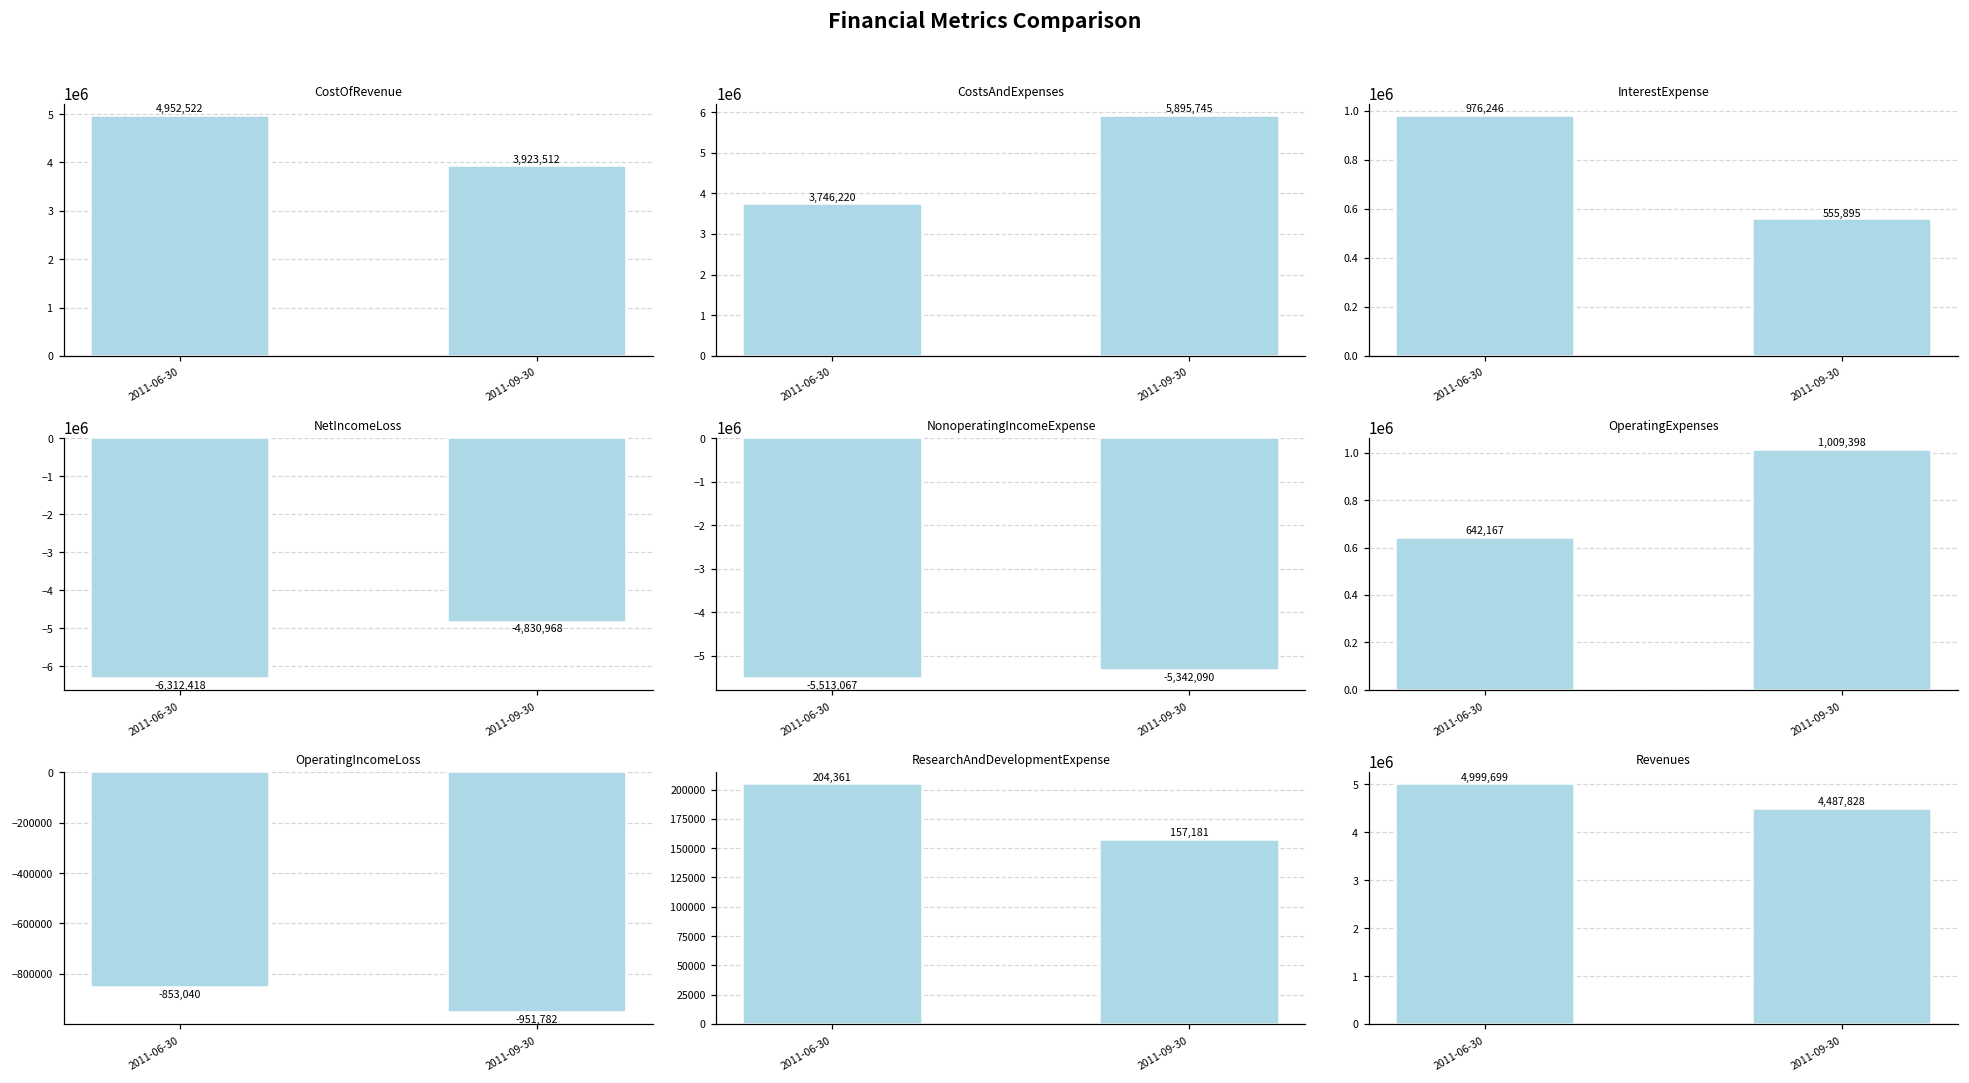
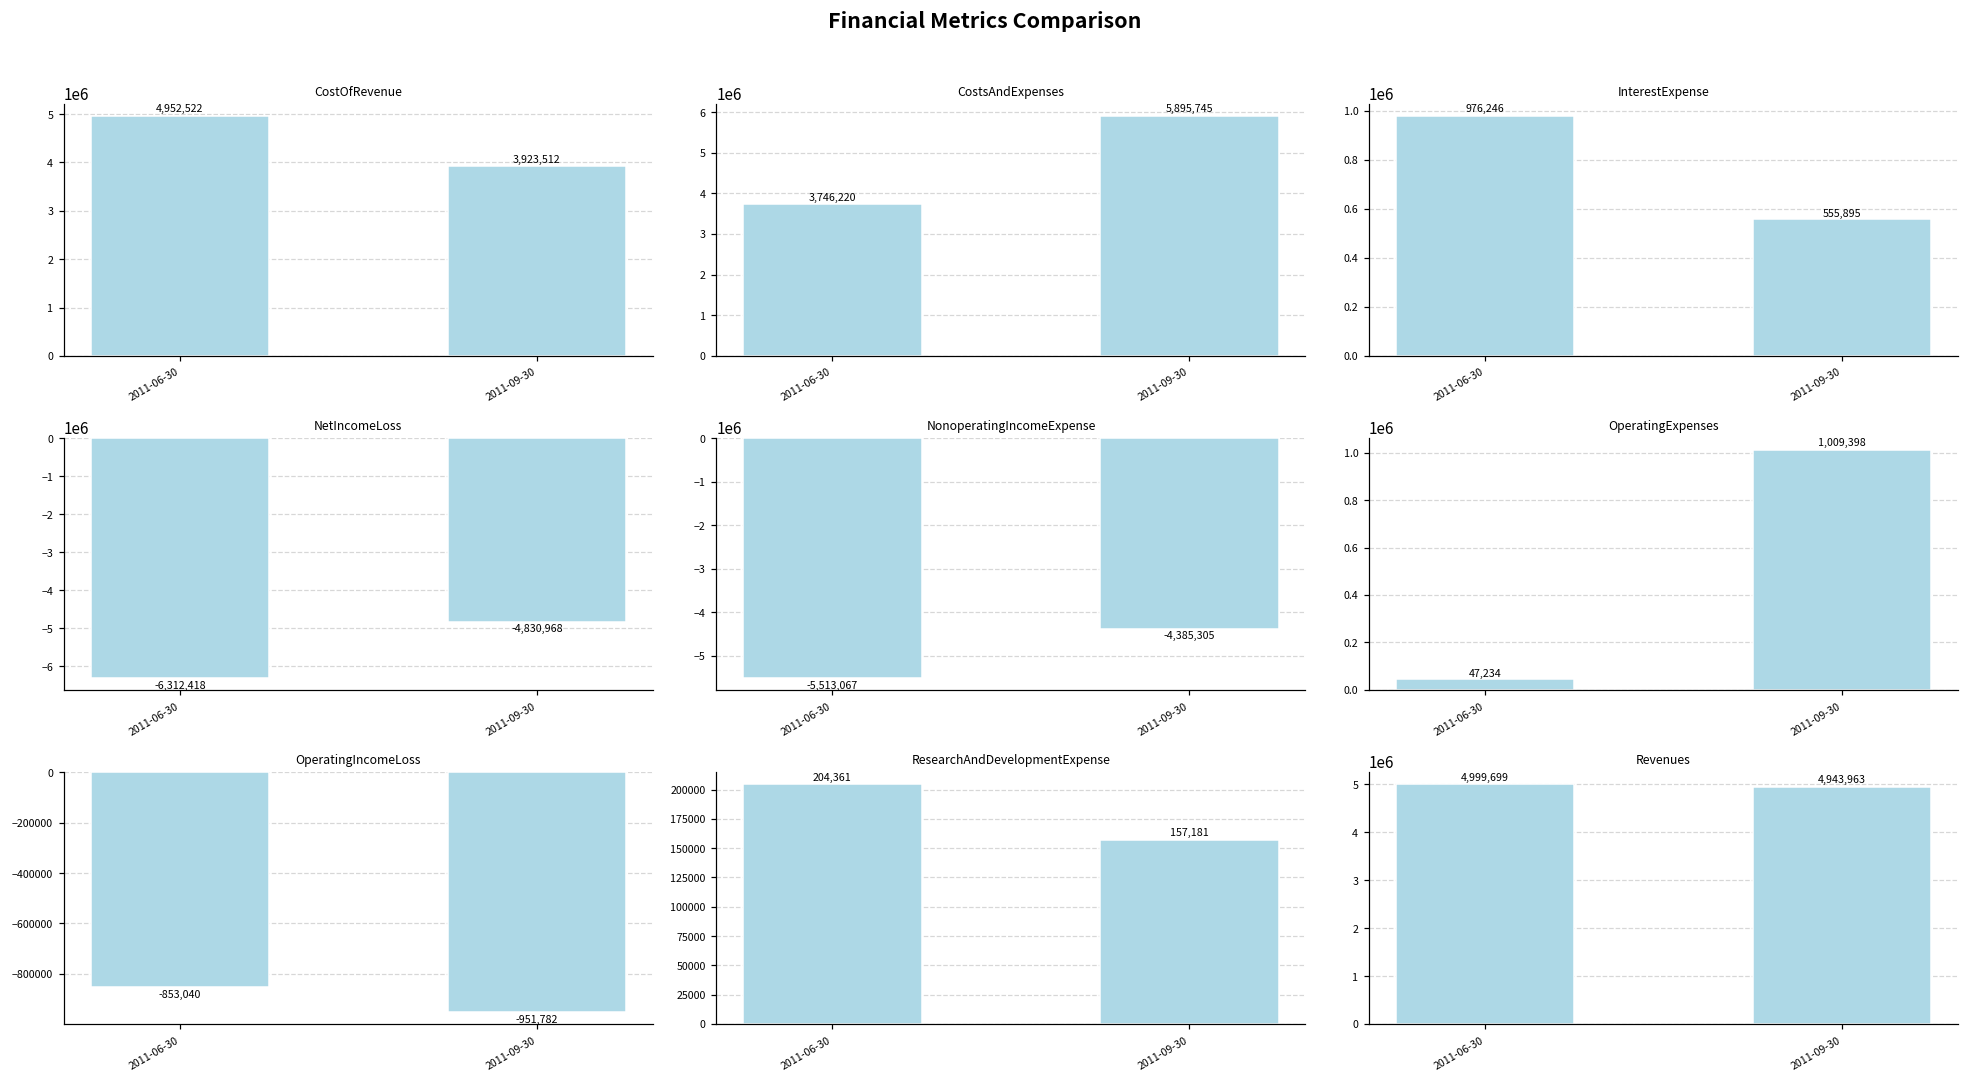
NonoperatingIncomeExpense, 2011-09-30: -5,342,090 -> -4,385,305
OperatingExpenses, 2011-06-30: 642,167 -> 47,234
Revenues, 2011-09-30: 4,487,828 -> 4,943,963
